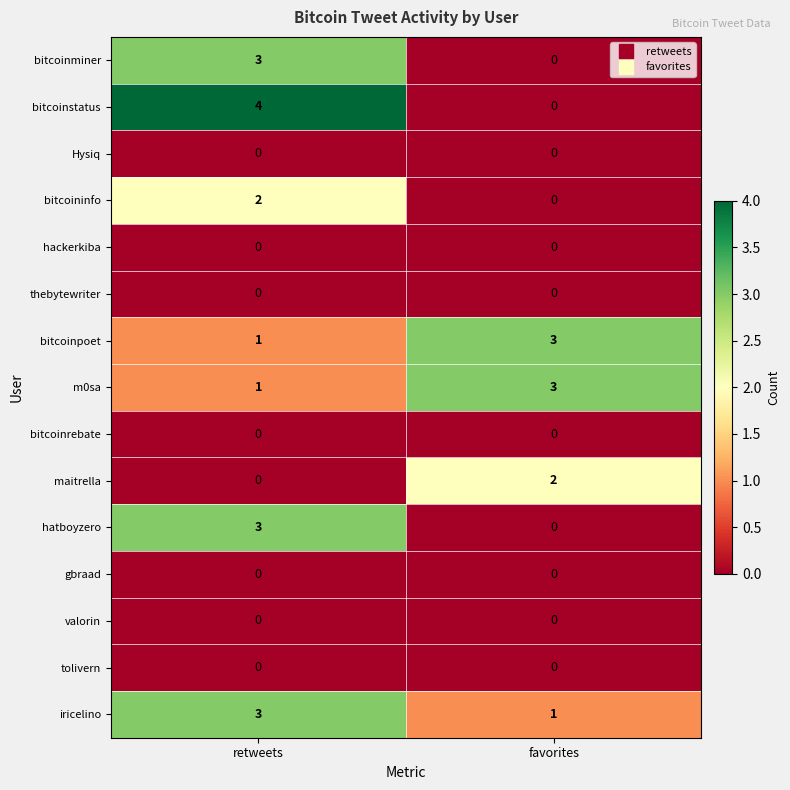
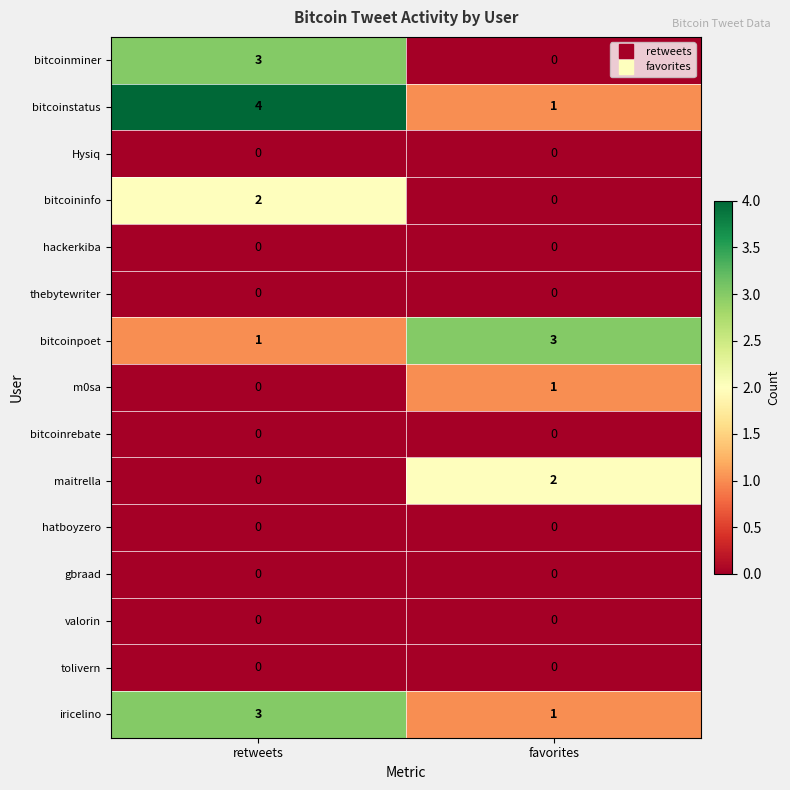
bitcoinstatus, favorites: 0 -> 1
m0sa, retweets: 1 -> 0
m0sa, favorites: 3 -> 1
hatboyzero, retweets: 3 -> 0
